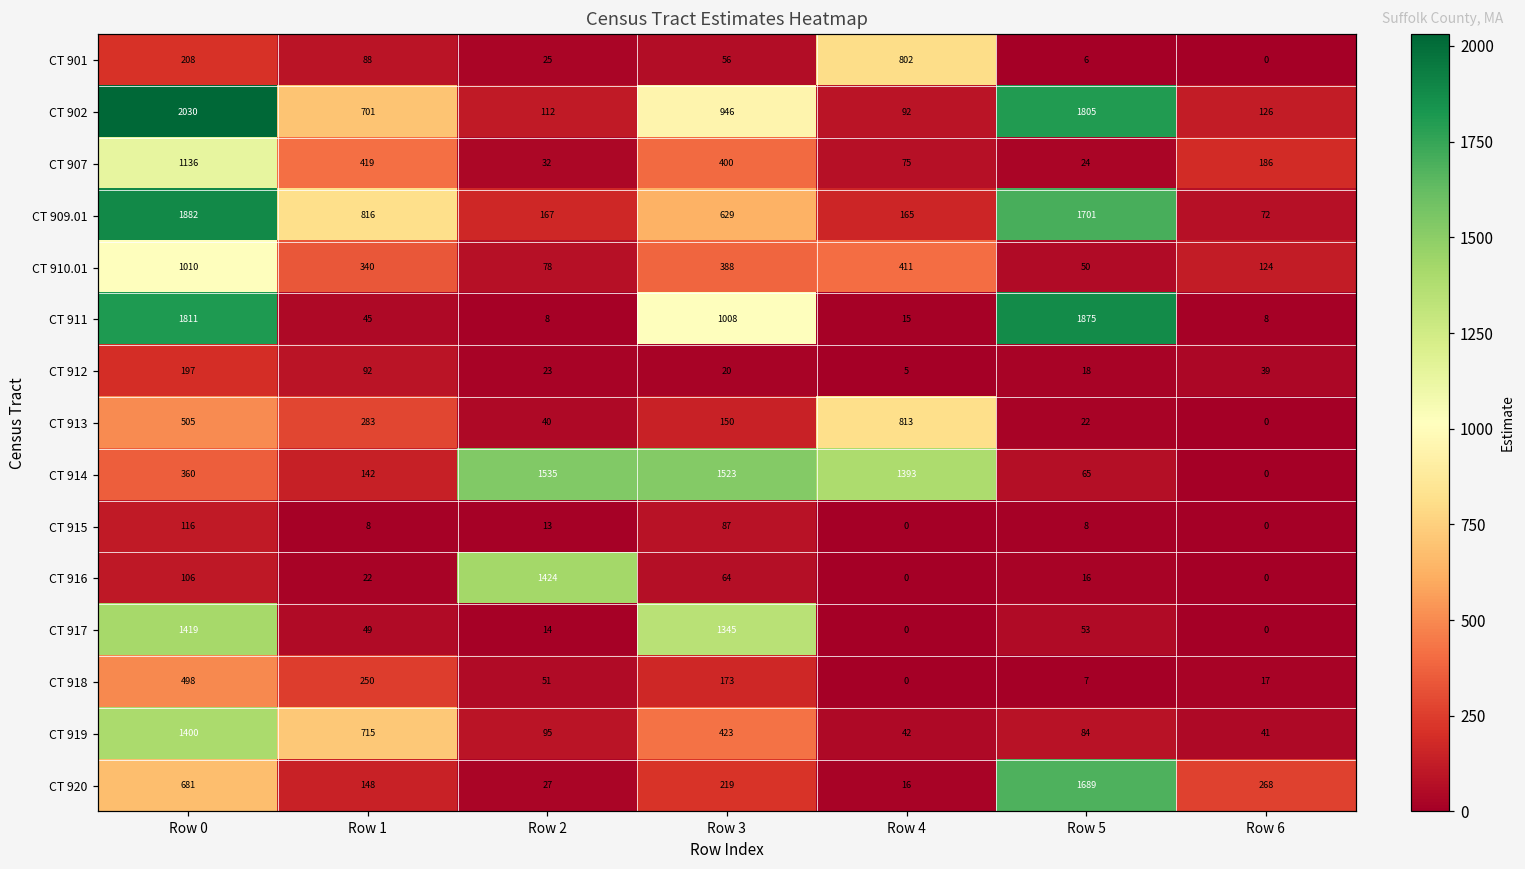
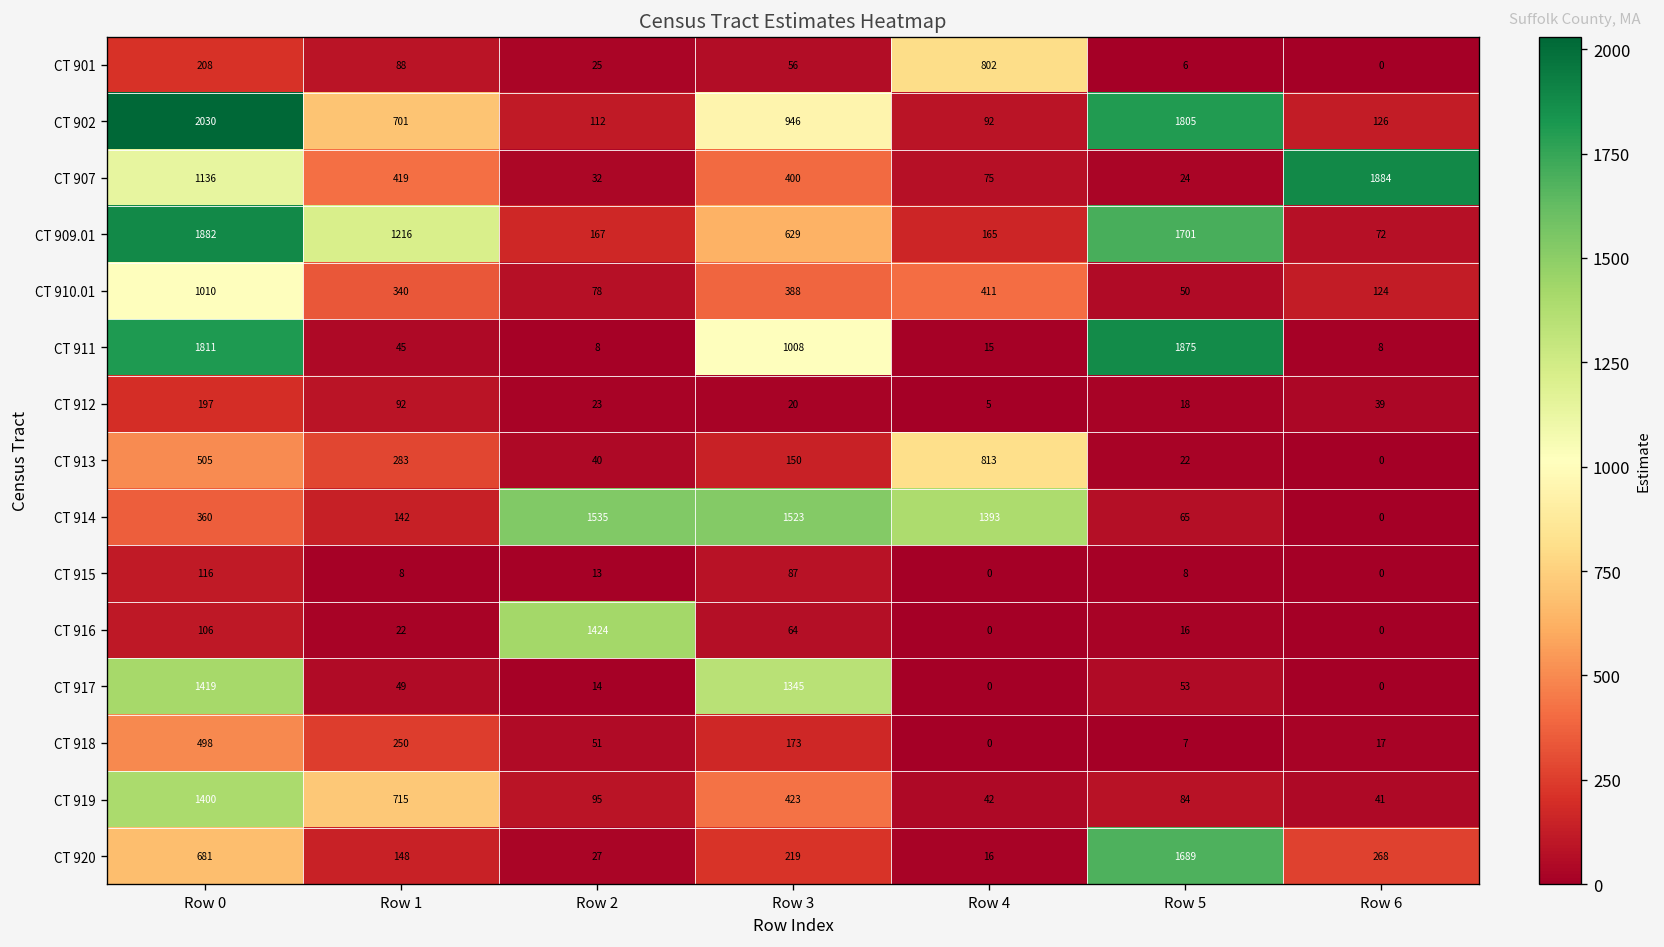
CT 907, Row 6: 186 -> 1884
CT 909.01, Row 1: 816 -> 1216
